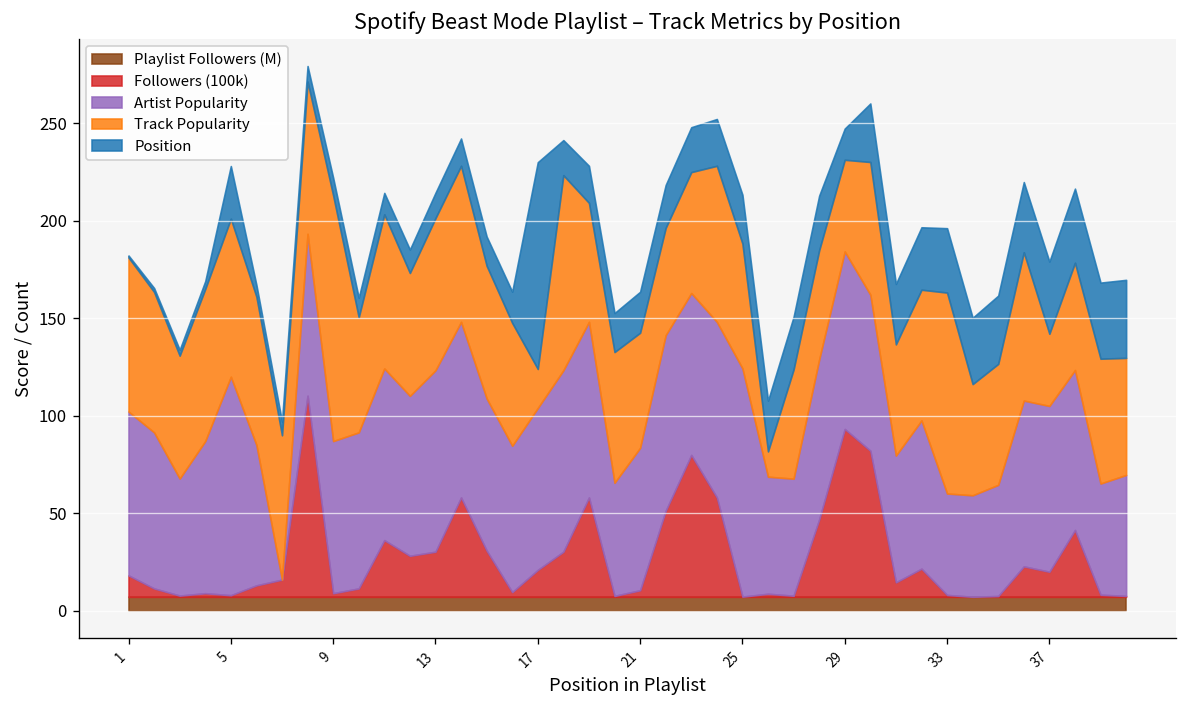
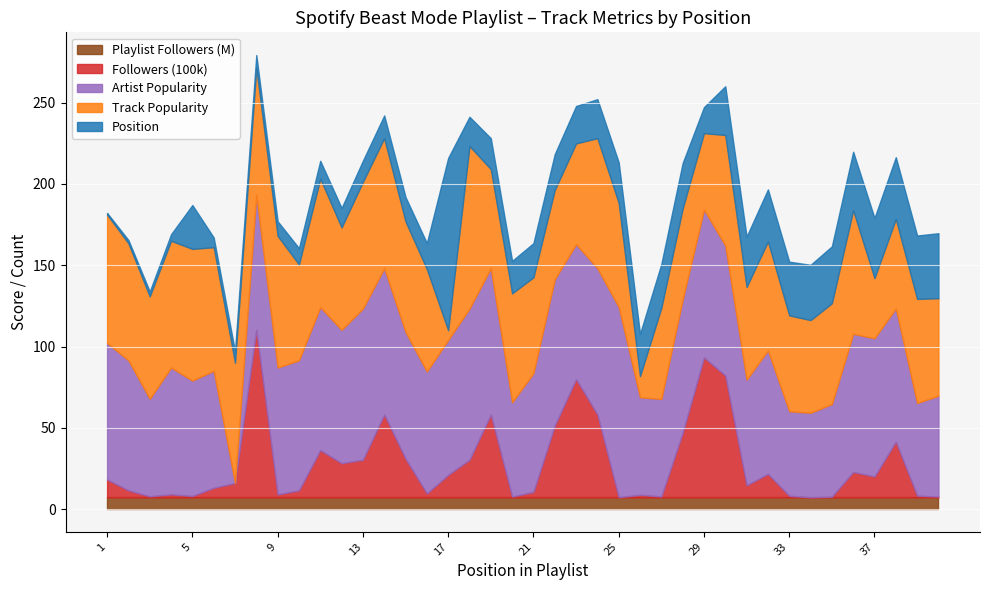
Artist Popularity, 5: 112 -> 71
Track Popularity, 9: 126 -> 81
Track Popularity, 17: 20 -> 6
Track Popularity, 33: 103 -> 59
